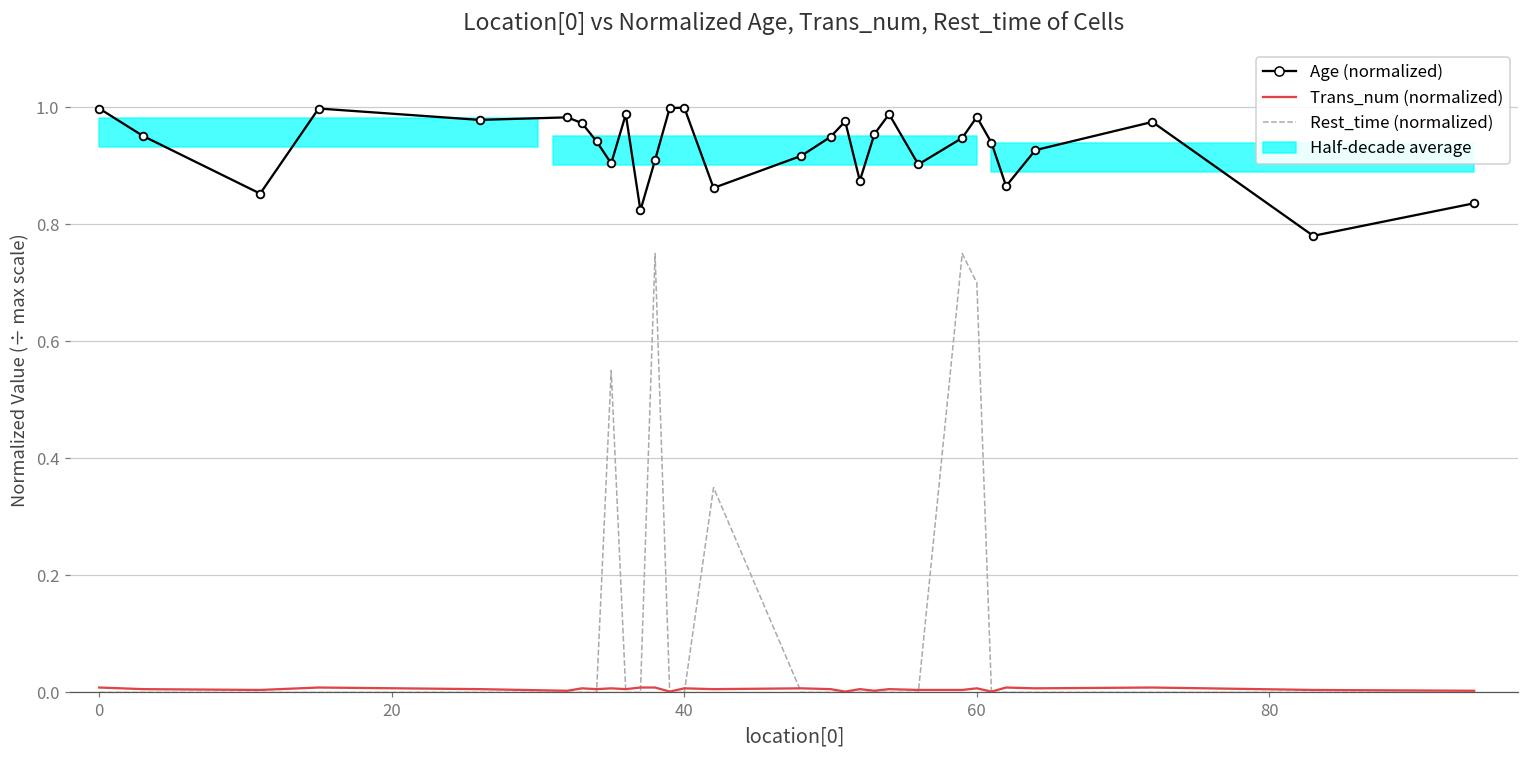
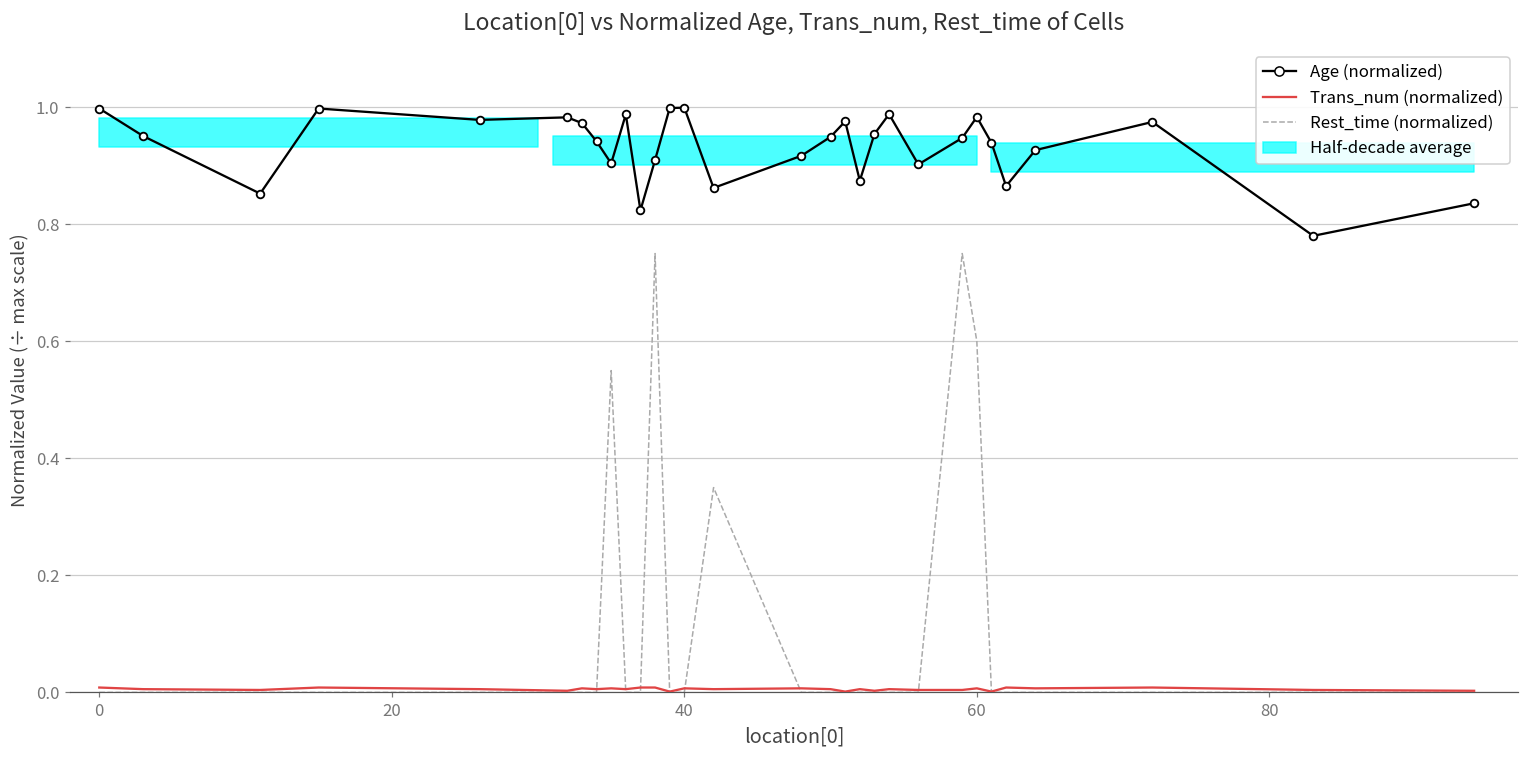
Rest_time (normalized), 60: 0.70 -> 0.60
